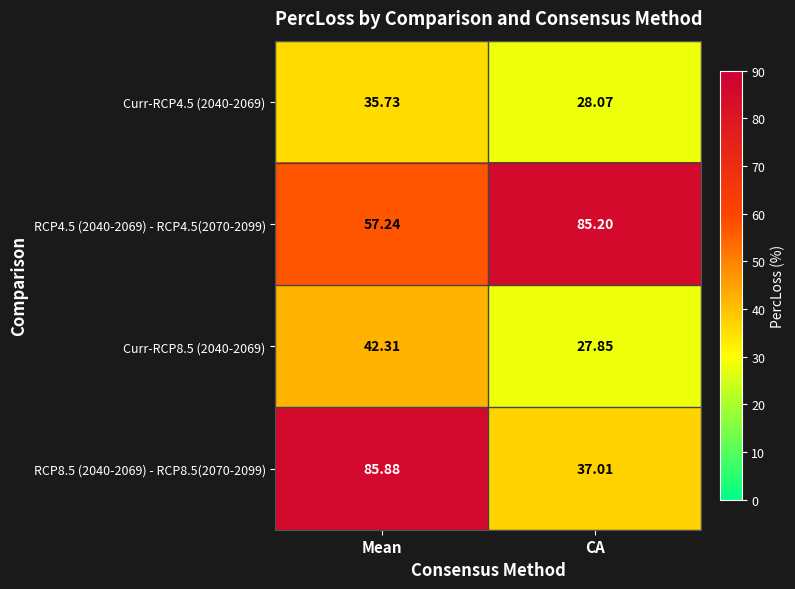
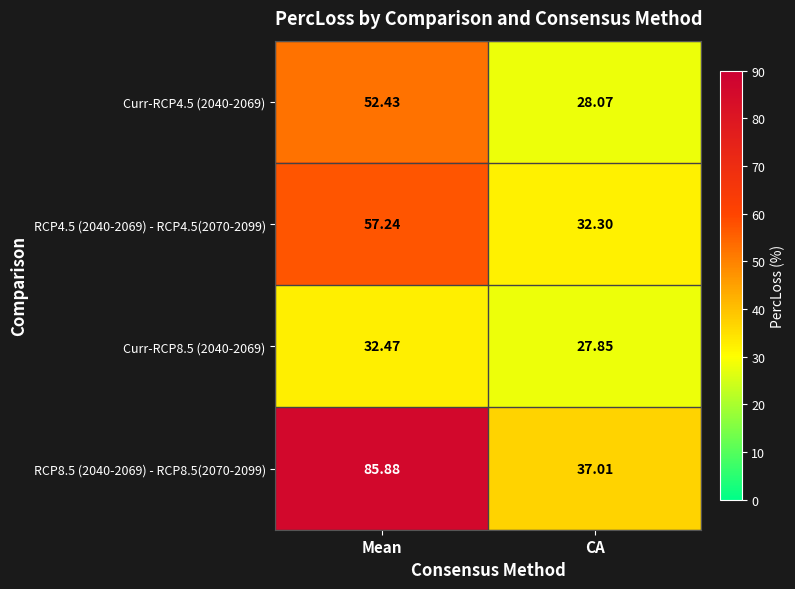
Curr-RCP4.5 (2040-2069), Mean: 35.73 -> 52.43
RCP4.5 (2040-2069) - RCP4.5(2070-2099), CA: 85.20 -> 32.30
Curr-RCP8.5 (2040-2069), Mean: 42.31 -> 32.47
